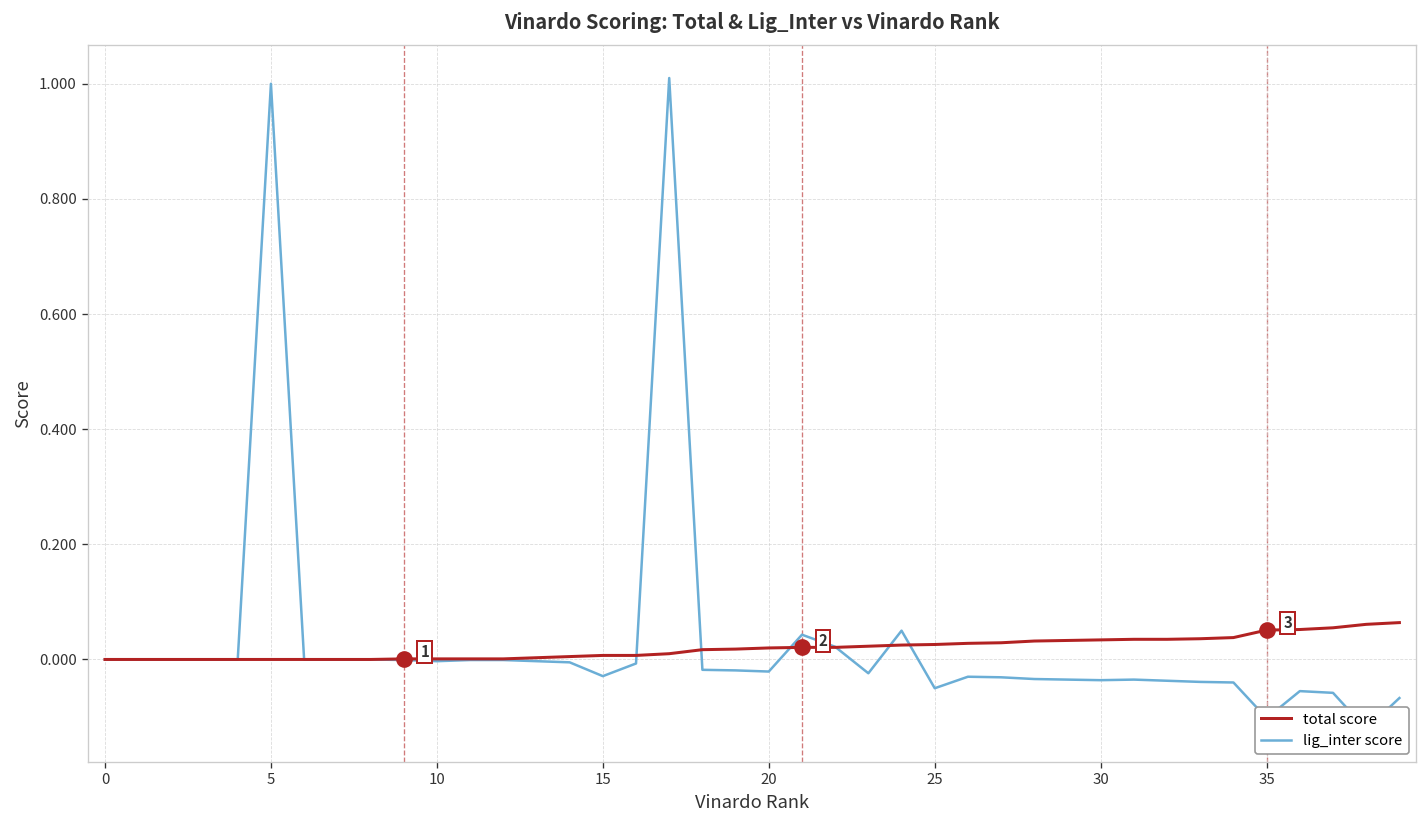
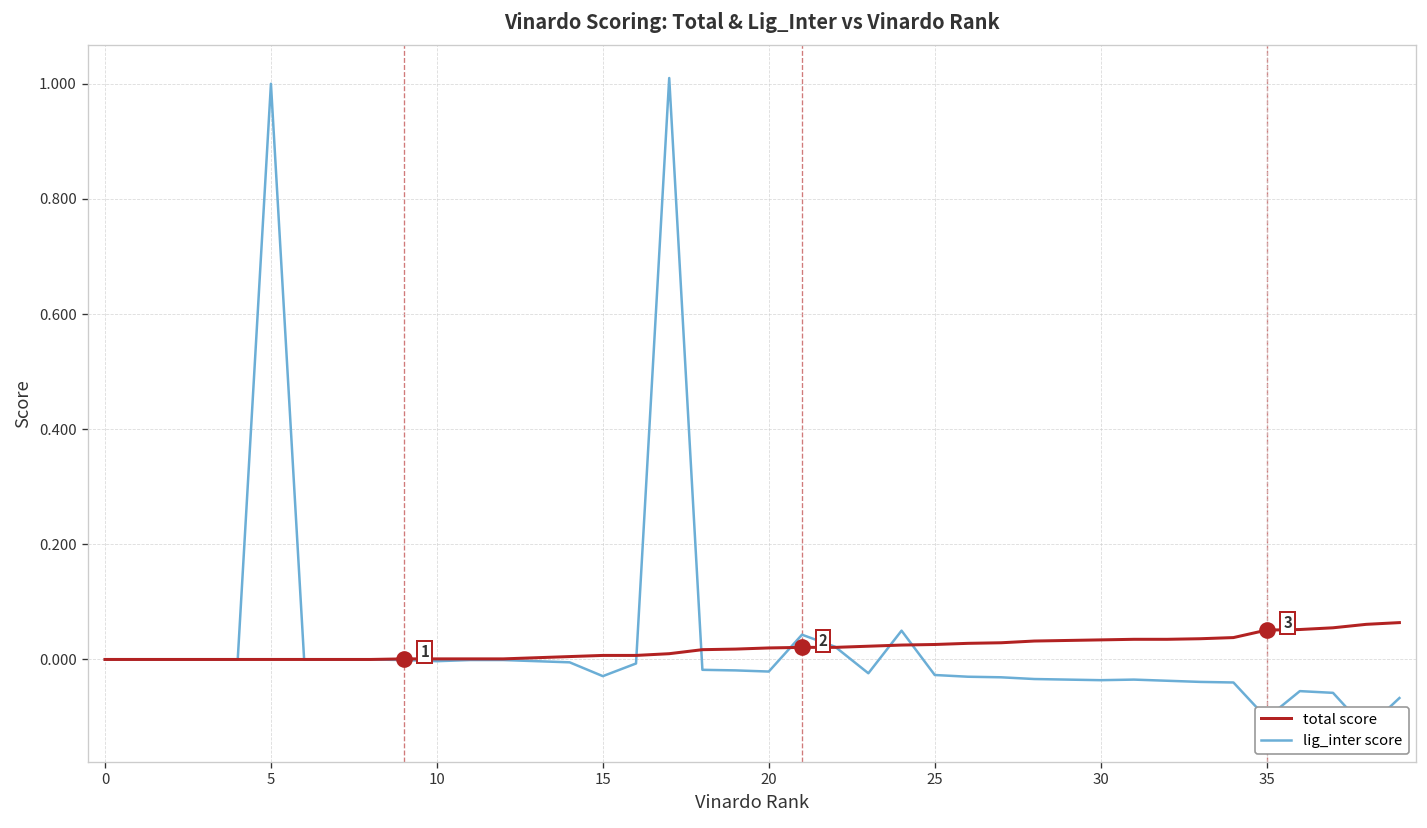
lig_inter score, 25: -0.05 -> -0.03
